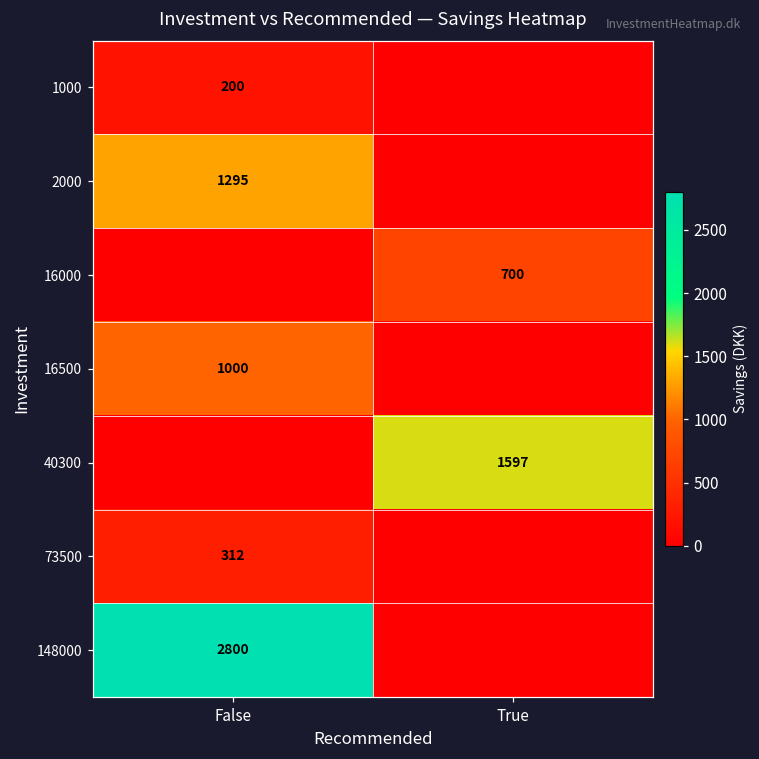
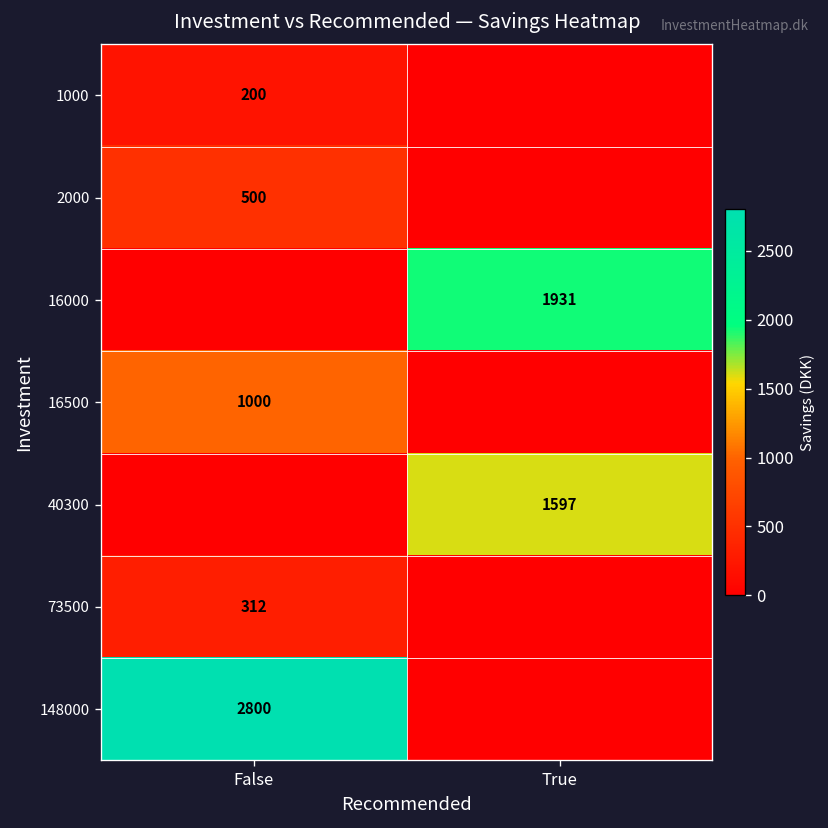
2000, False: 1295 -> 500
16000, True: 700 -> 1931
